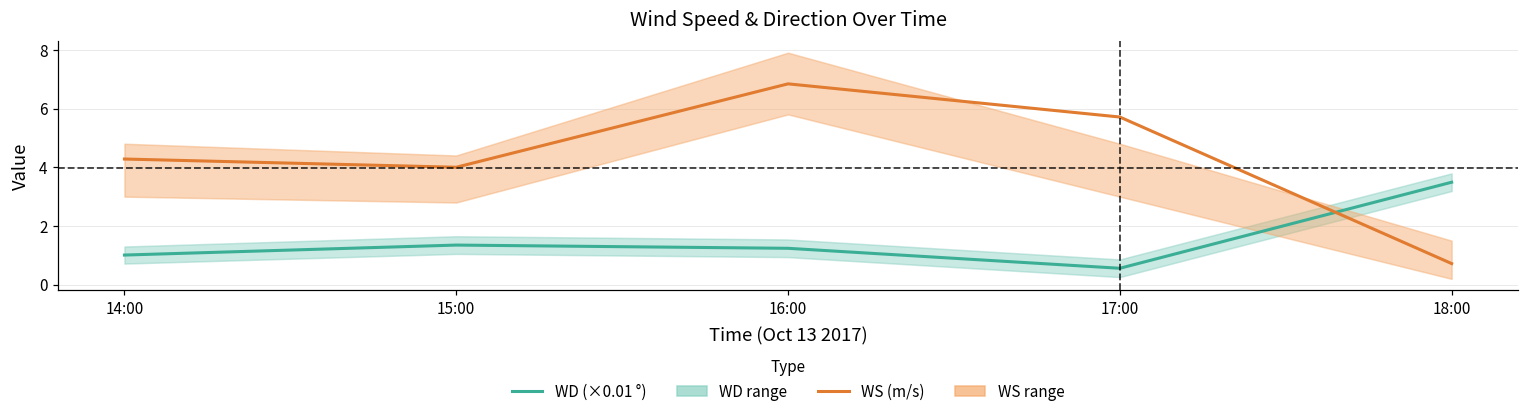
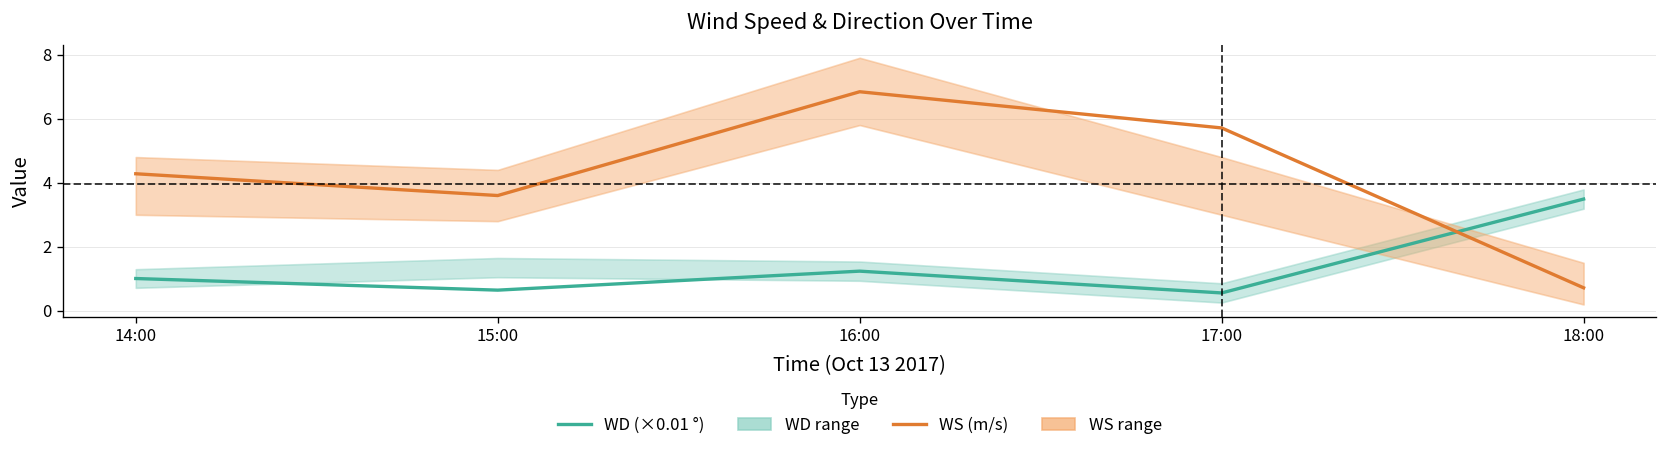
WD (×0.01 °), 15:00: 1.4 -> 0.6
WS (m/s), 15:00: 4.0 -> 3.6
